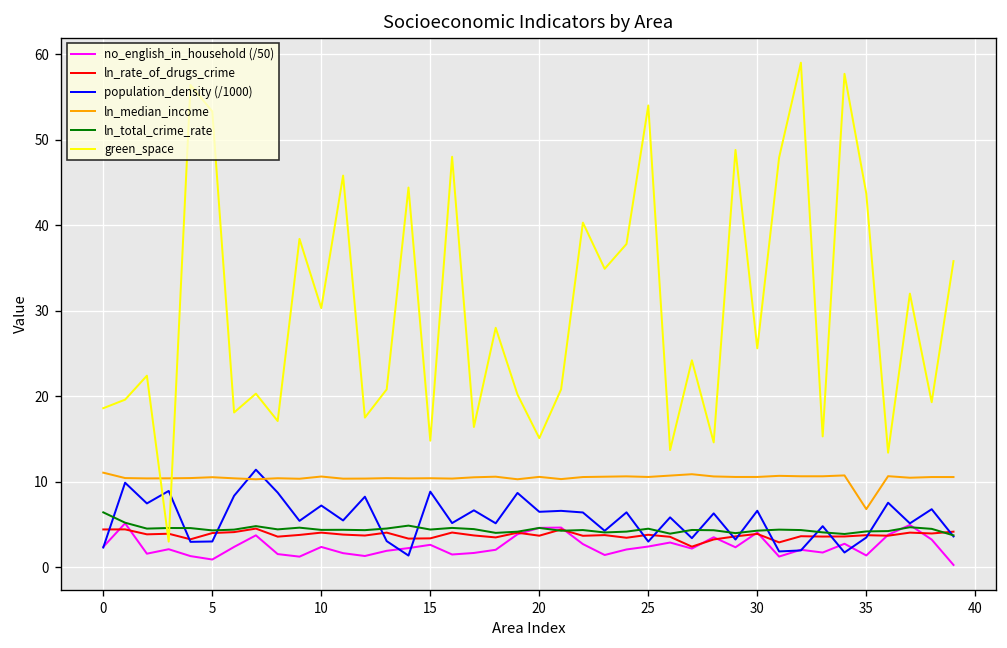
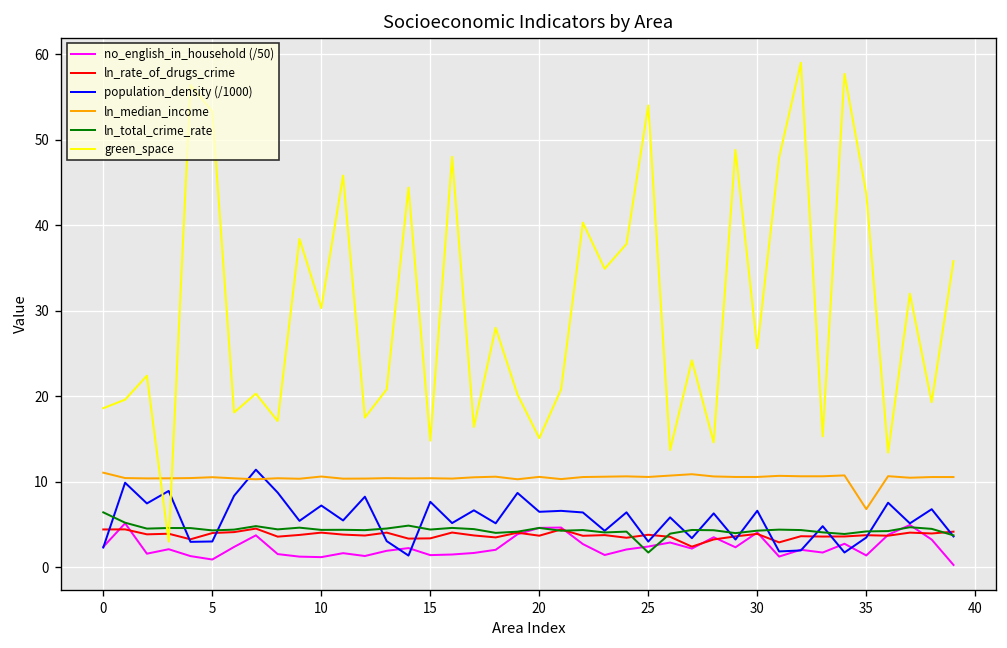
no_english_in_household (/50), 10: 2 -> 1
no_english_in_household (/50), 15: 3 -> 1
population_density (/1000), 15: 9 -> 8
ln_total_crime_rate, 25: 5 -> 2
